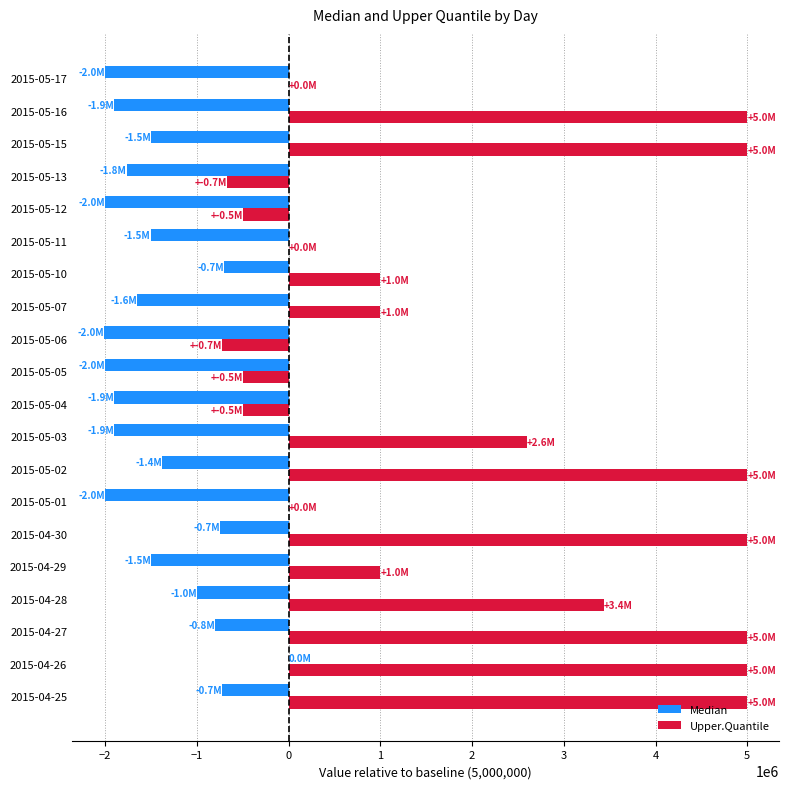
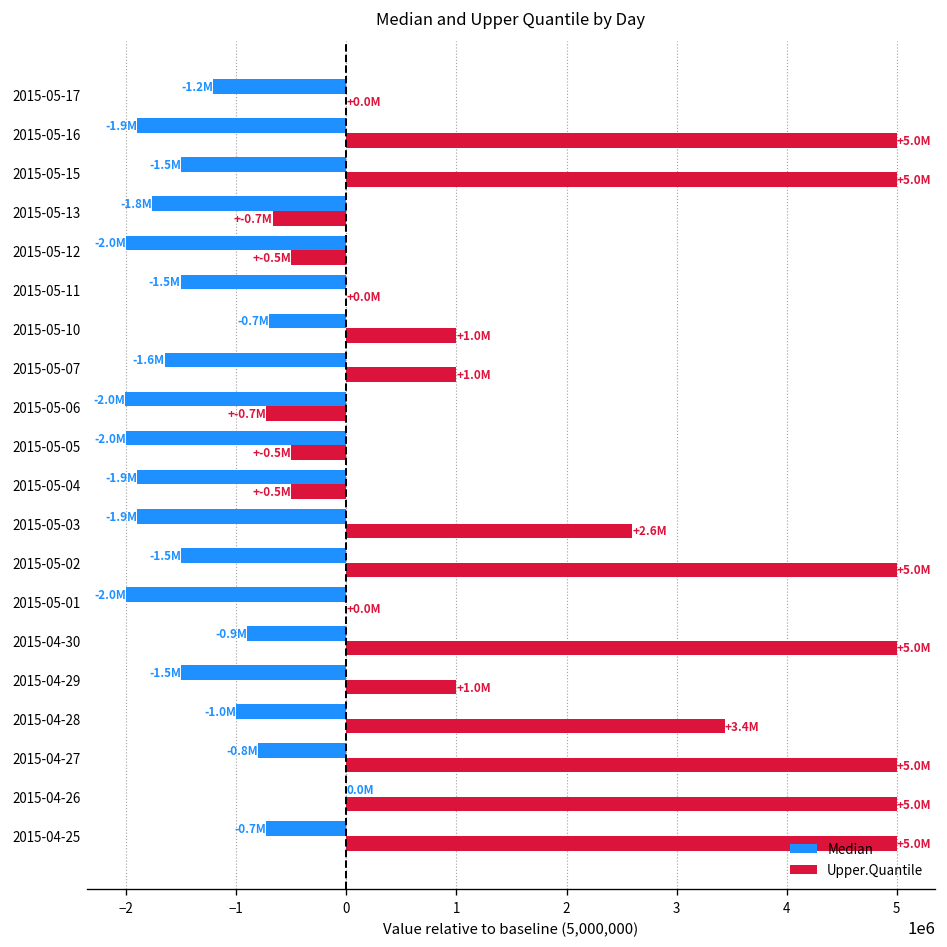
Median, 2015-05-17: -2.0M -> -1.2M
Median, 2015-05-02: -1.4M -> -1.5M
Median, 2015-04-30: -0.7M -> -0.9M
